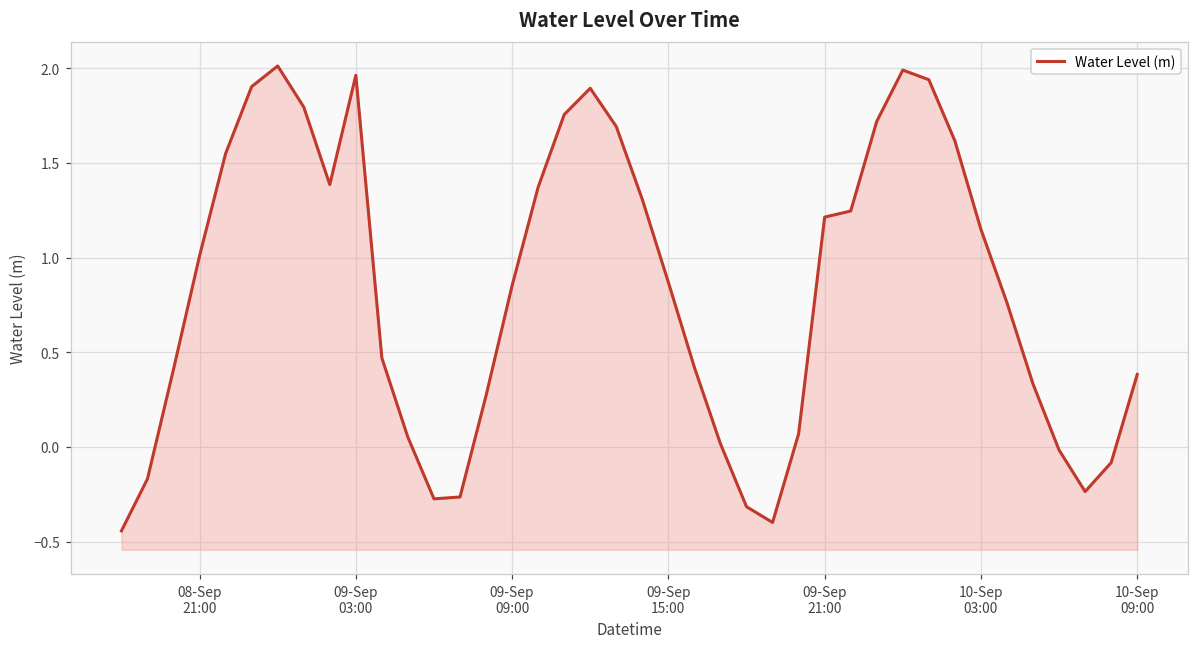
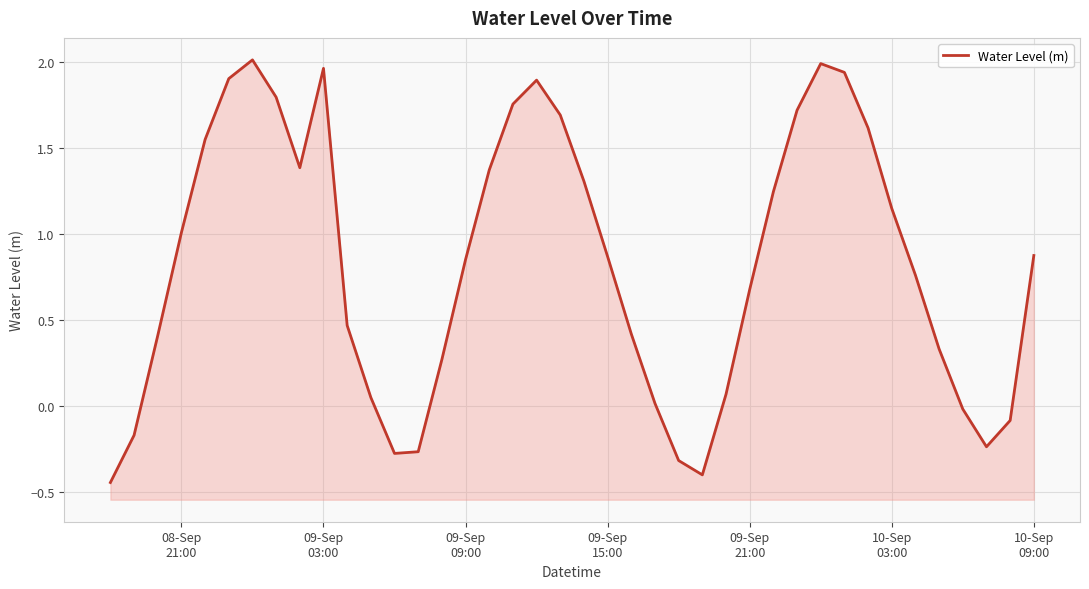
09-Sep 21:00: 1.21 -> 0.68
10-Sep 09:00: 0.38 -> 0.88
